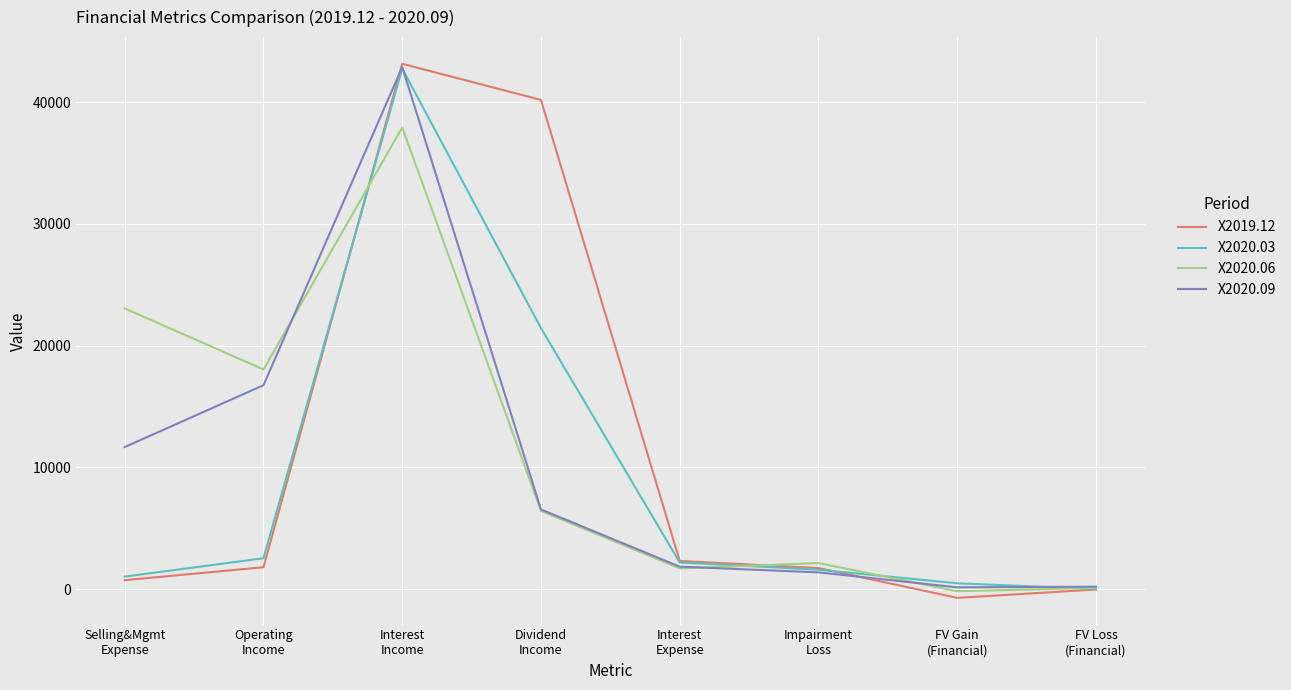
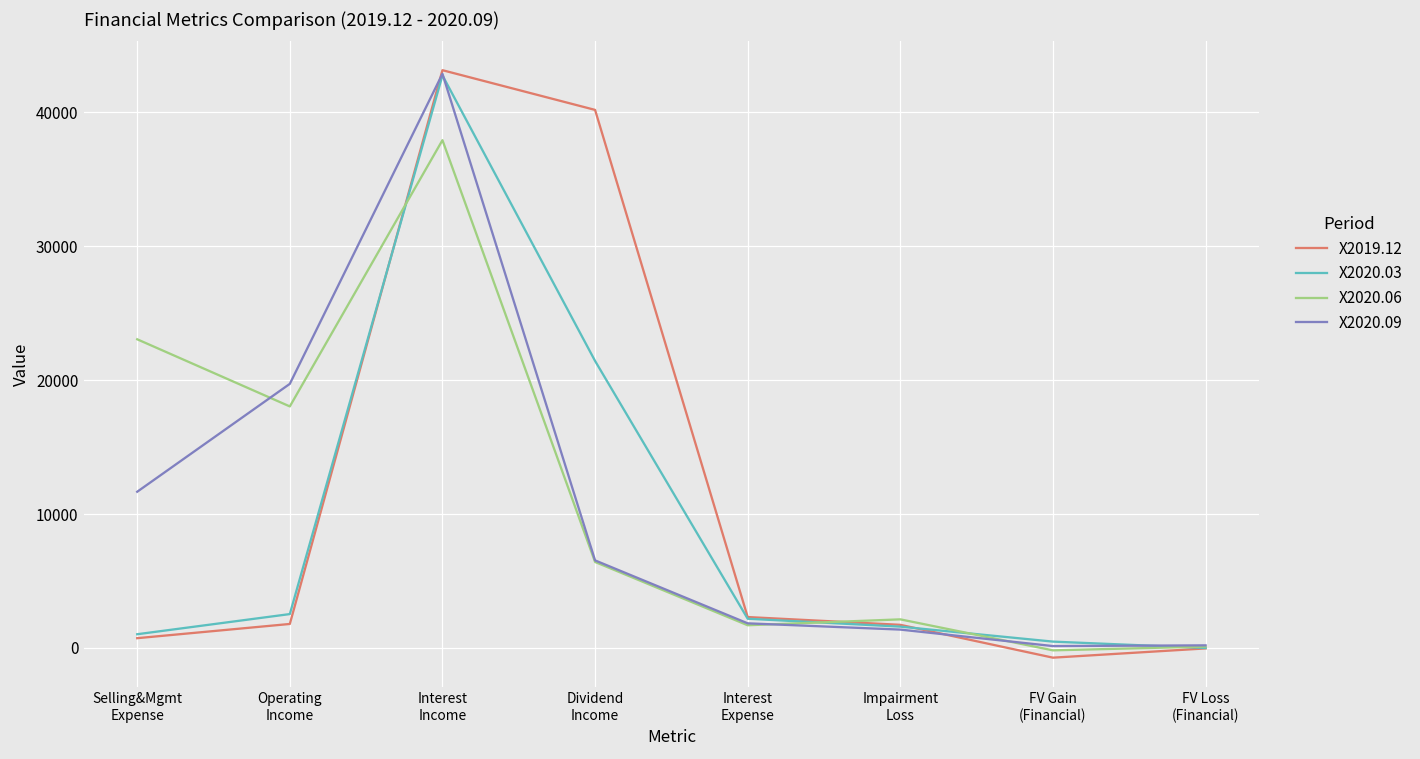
X2020.09, Operating Income: 16700 -> 19700
